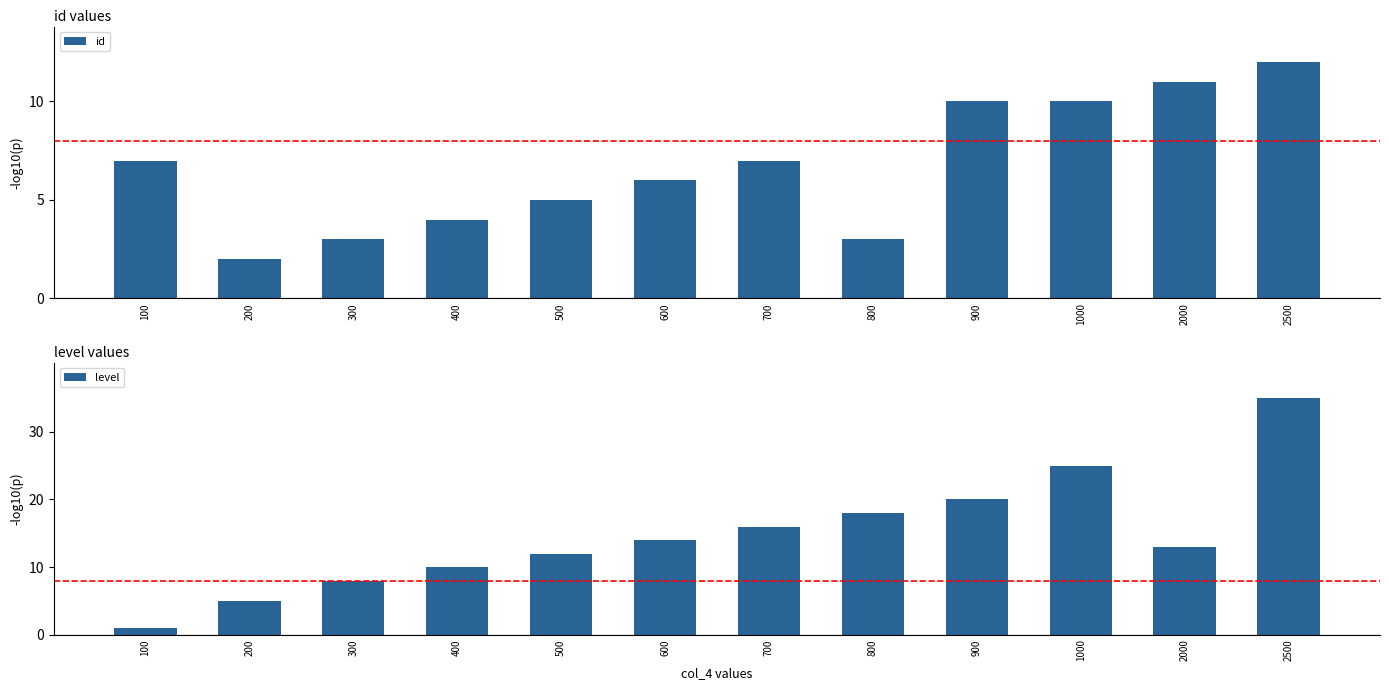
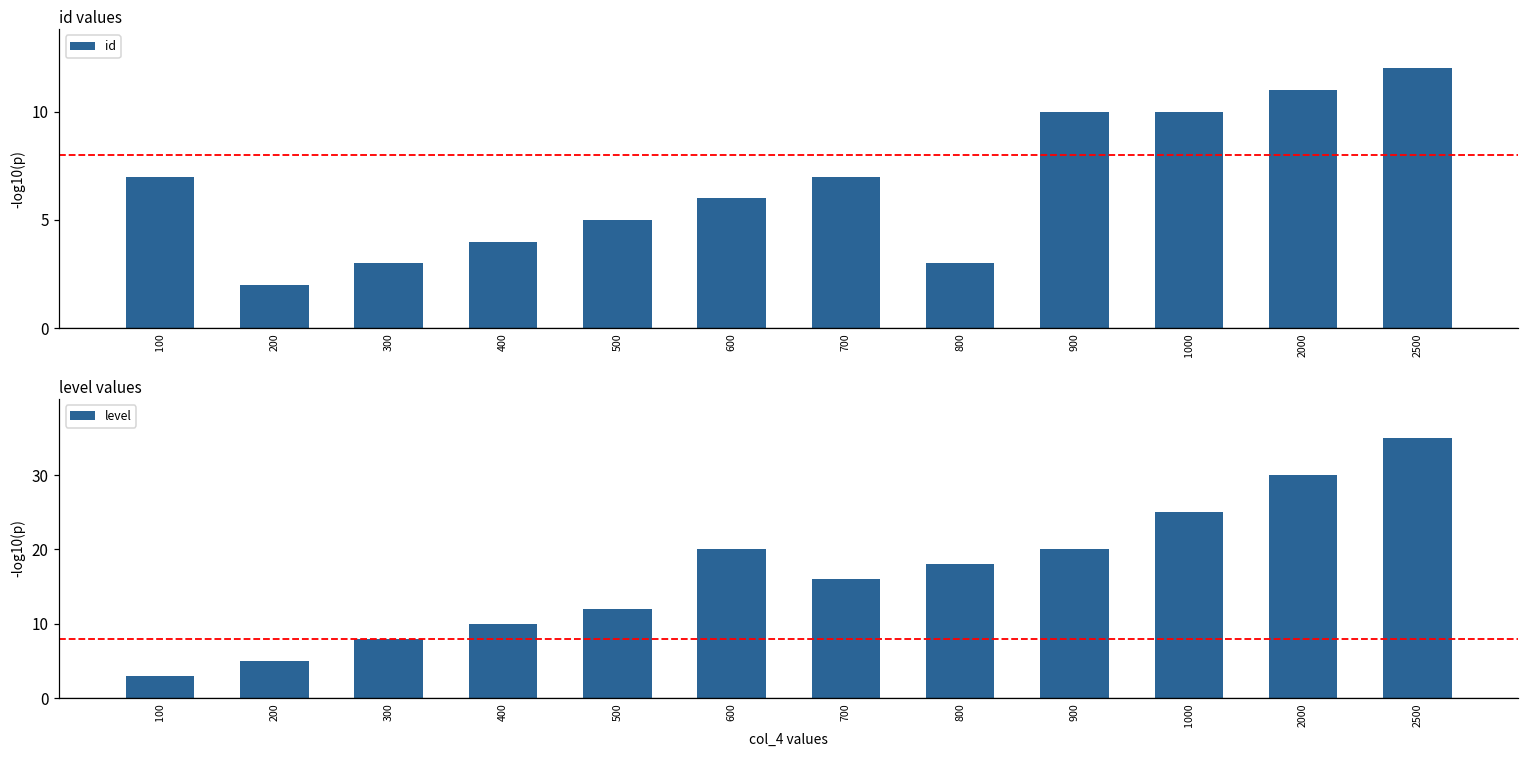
level values, 100: 1 -> 3
level values, 600: 14 -> 20
level values, 2000: 13 -> 30
